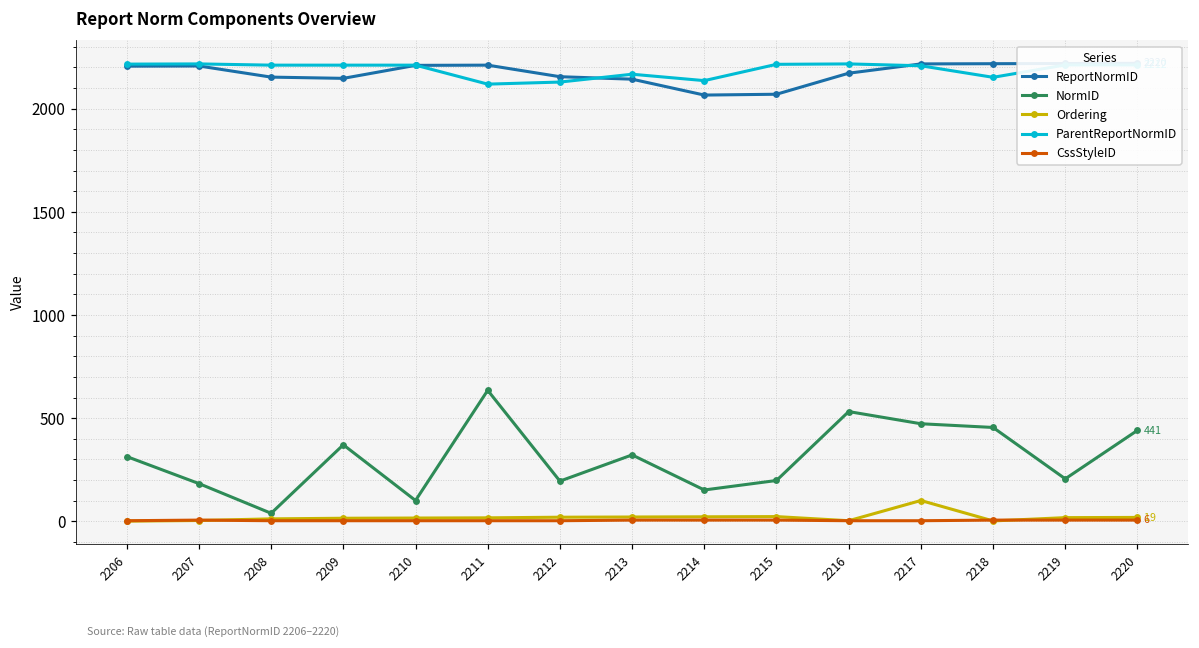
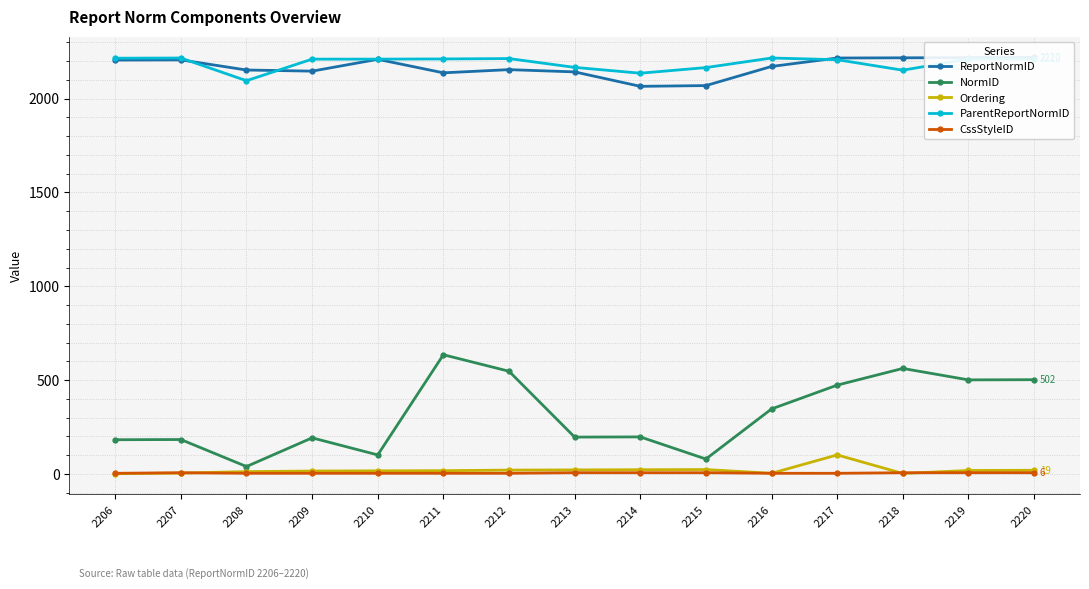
NormID, 2206: 310 -> 180
ParentReportNormID, 2208: 2210 -> 2100
NormID, 2209: 370 -> 190
ReportNormID, 2211: 2210 -> 2140
ParentReportNormID, 2211: 2120 -> 2210
NormID, 2212: 200 -> 550
ParentReportNormID, 2212: 2130 -> 2210
NormID, 2213: 320 -> 200
NormID, 2214: 150 -> 200
NormID, 2215: 200 -> 80
ParentReportNormID, 2215: 2220 -> 2170
NormID, 2216: 530 -> 350
NormID, 2218: 460 -> 560
NormID, 2219: 210 -> 500
NormID, 2220: 441 -> 502
